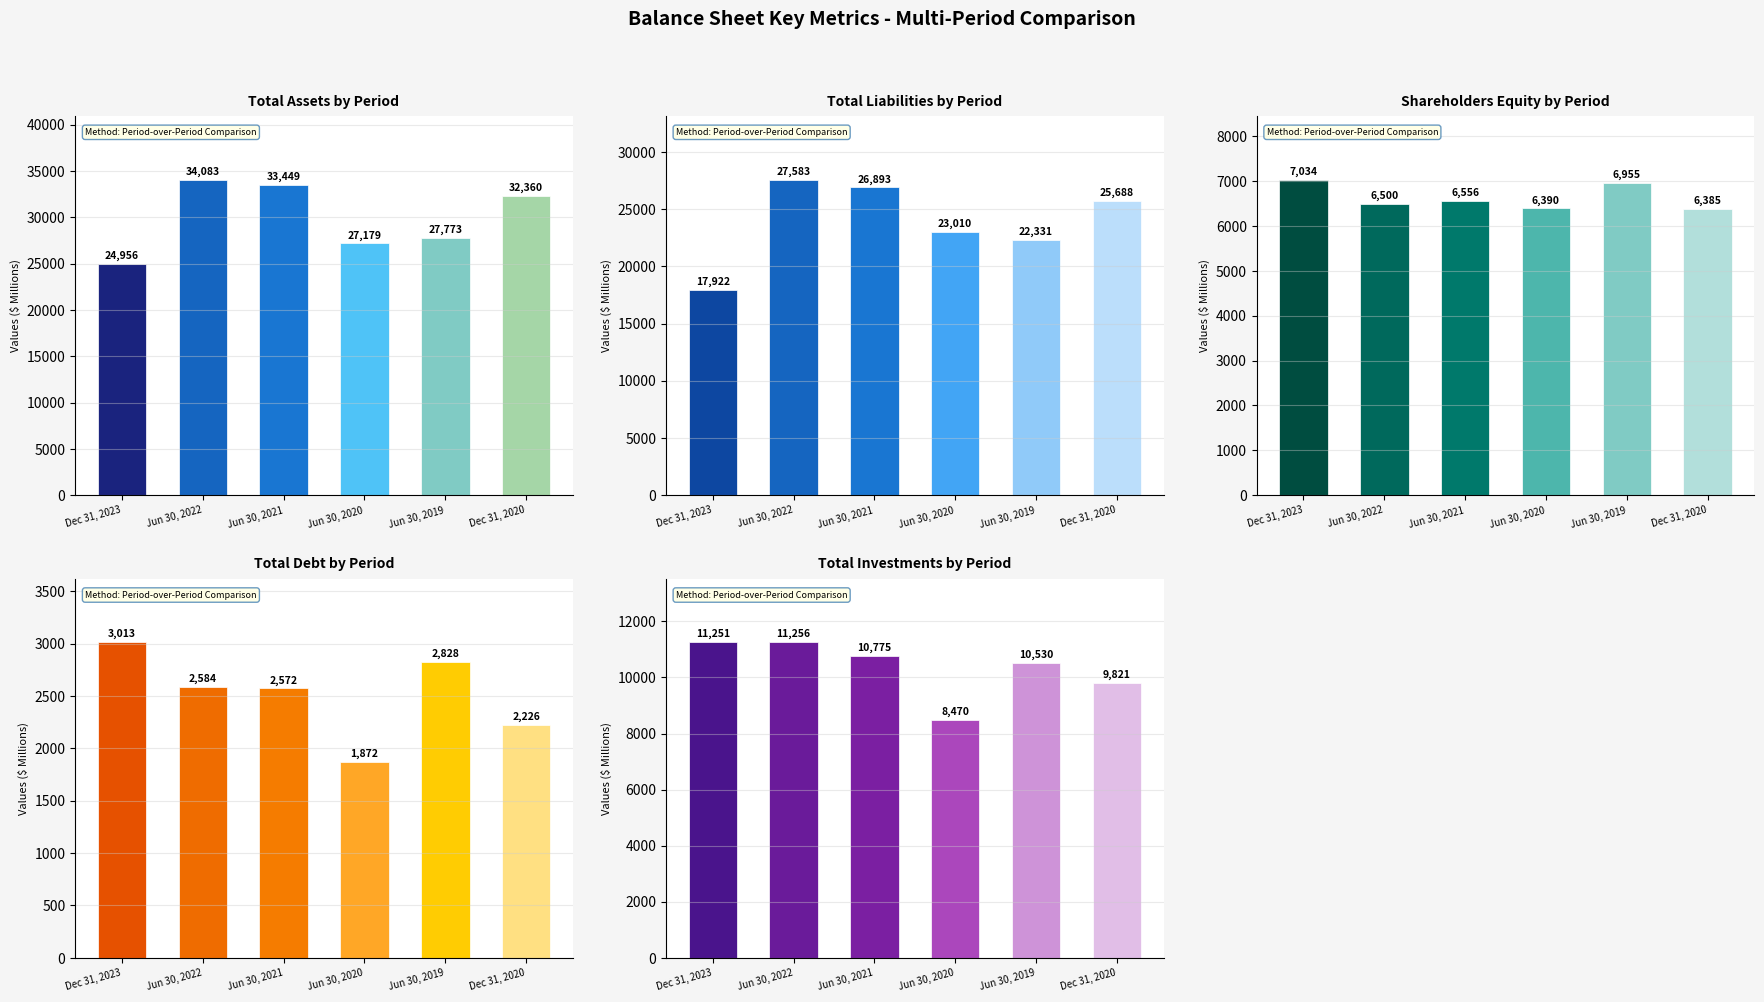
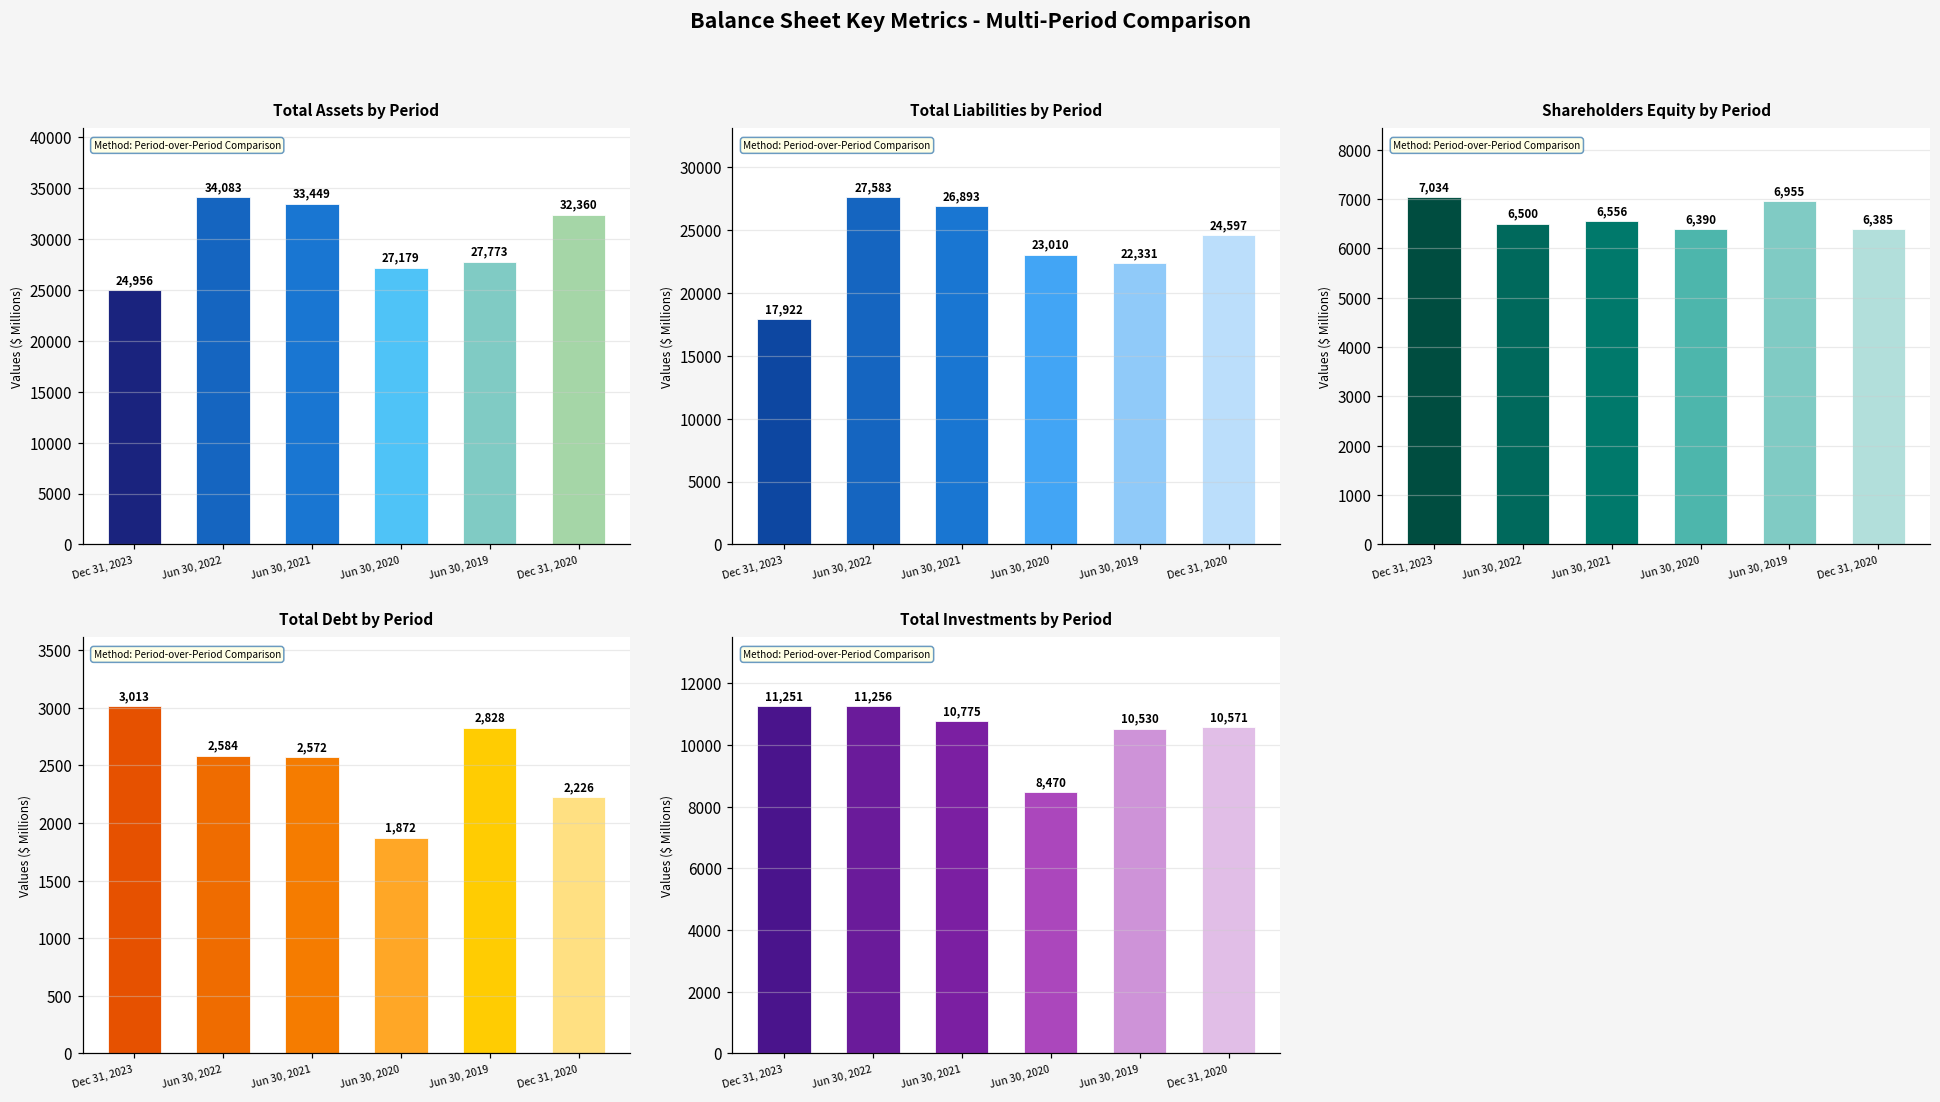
Total Liabilities by Period, Dec 31, 2020: 25,688 -> 24,597
Total Investments by Period, Dec 31, 2020: 9,821 -> 10,571
